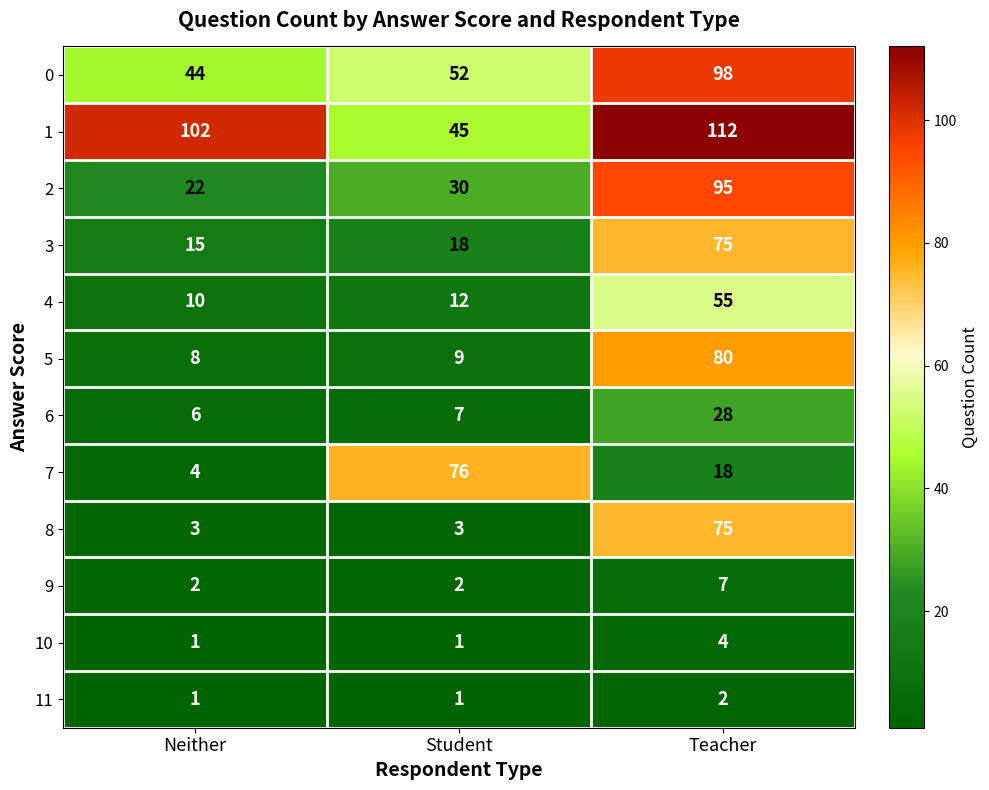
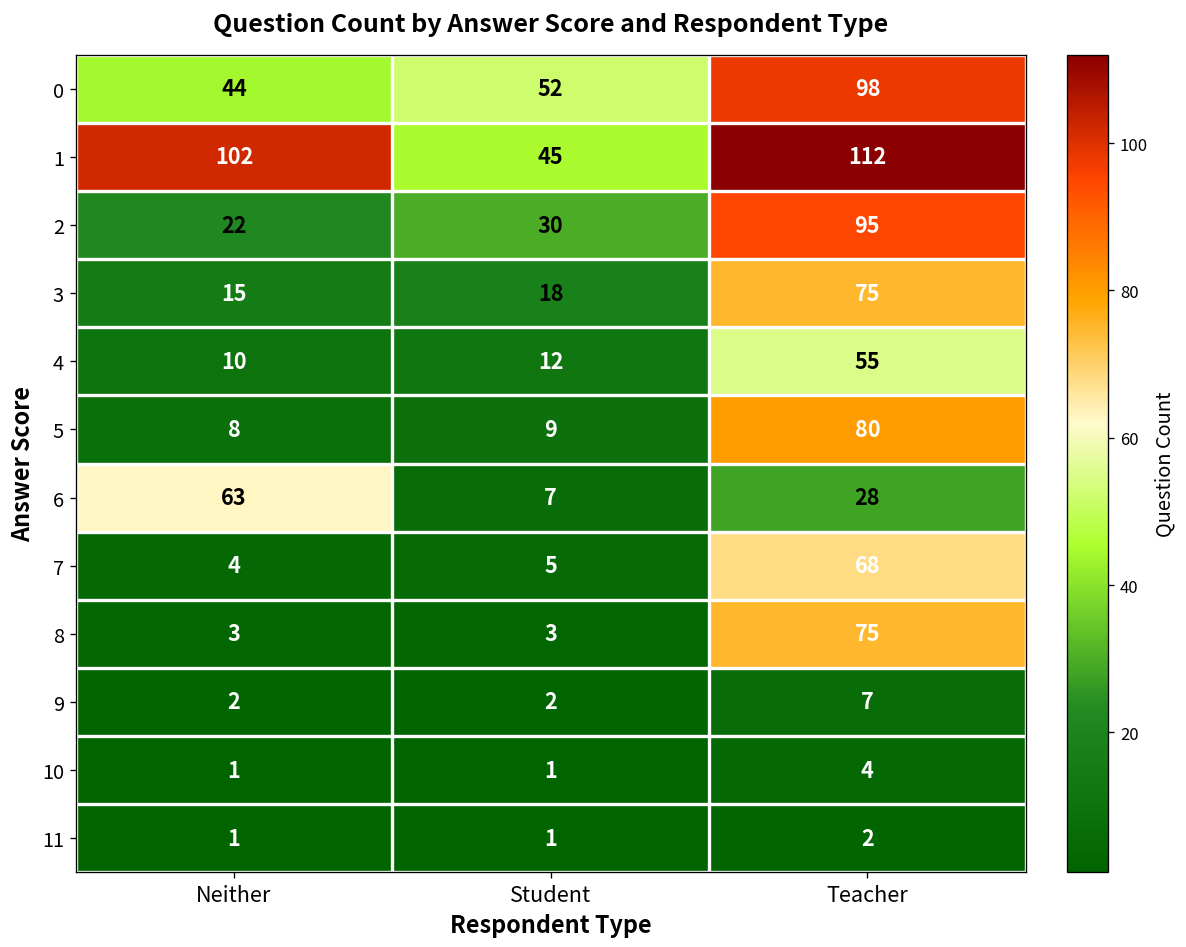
6, Neither: 6 -> 63
7, Student: 76 -> 5
7, Teacher: 18 -> 68
